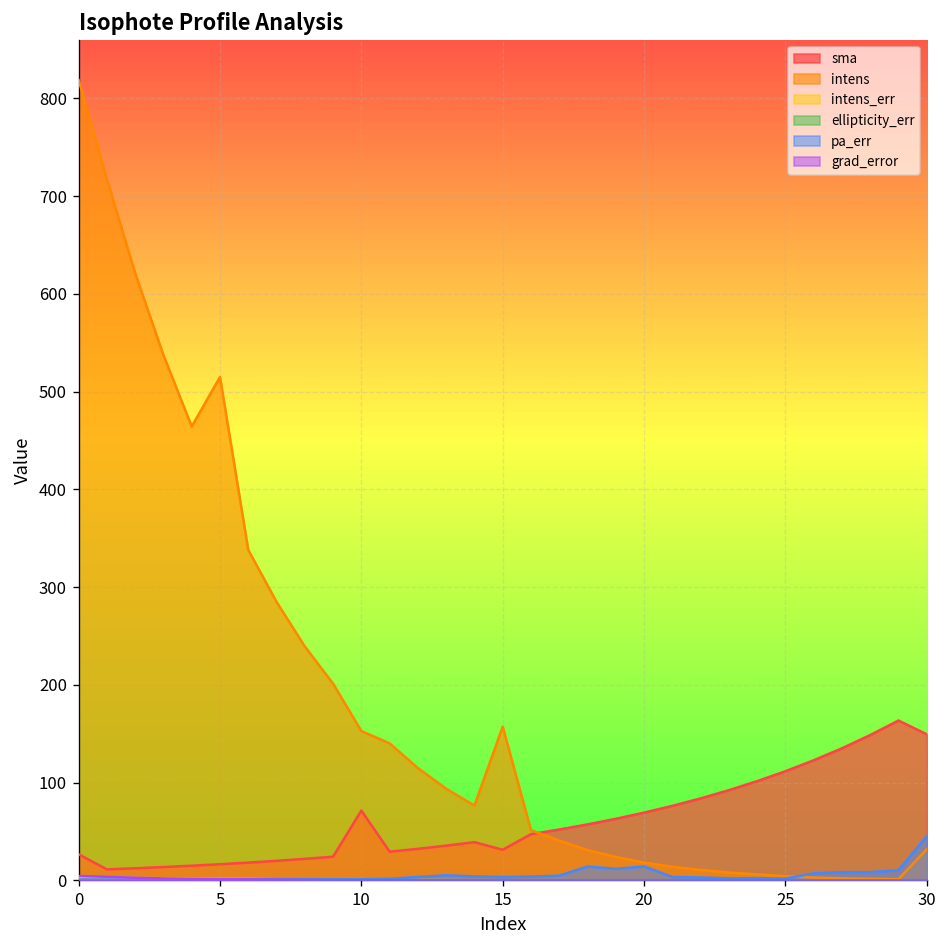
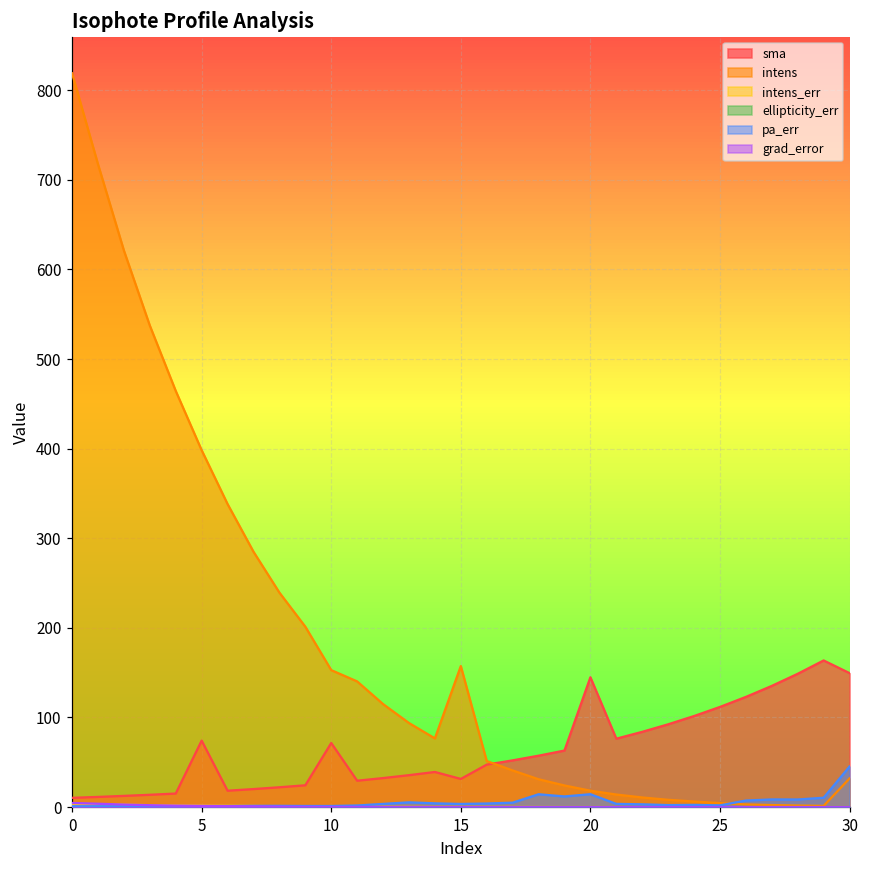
sma, 0: 30 -> 10
sma, 5: 20 -> 70
intens, 5: 520 -> 400
sma, 20: 70 -> 140
